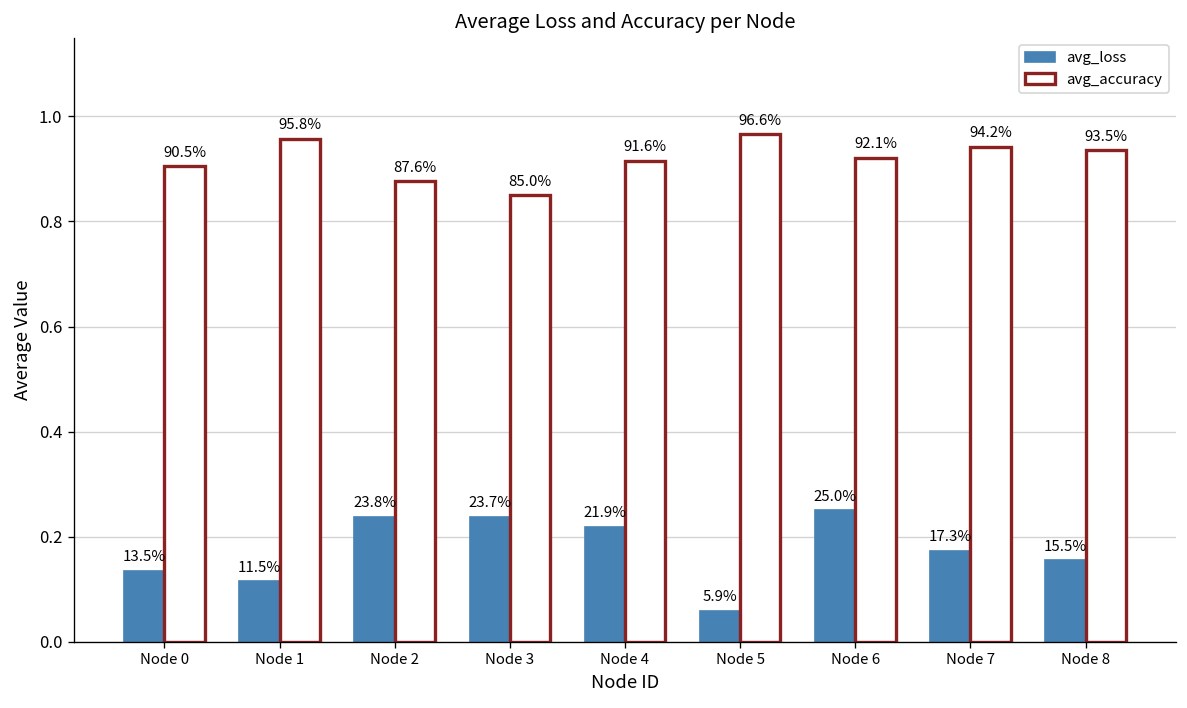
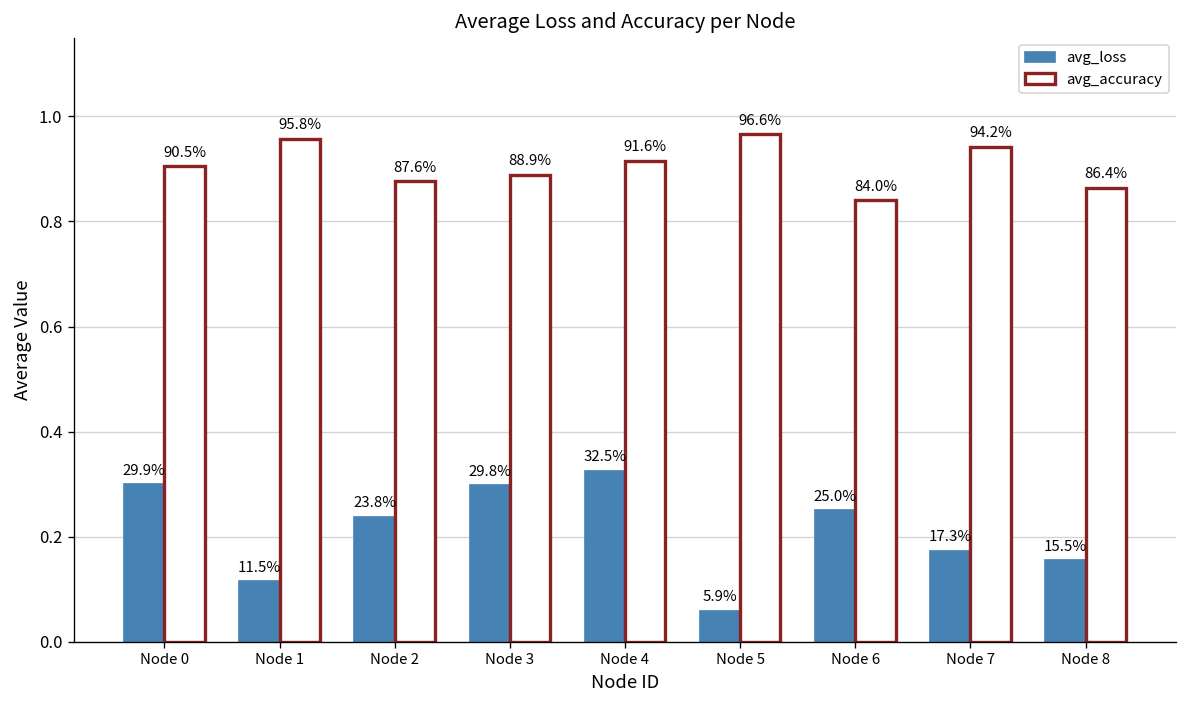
avg_loss, Node 0: 13.5% -> 29.9%
avg_loss, Node 3: 23.7% -> 29.8%
avg_accuracy, Node 3: 85.0% -> 88.9%
avg_loss, Node 4: 21.9% -> 32.5%
avg_accuracy, Node 6: 92.1% -> 84.0%
avg_accuracy, Node 8: 93.5% -> 86.4%
